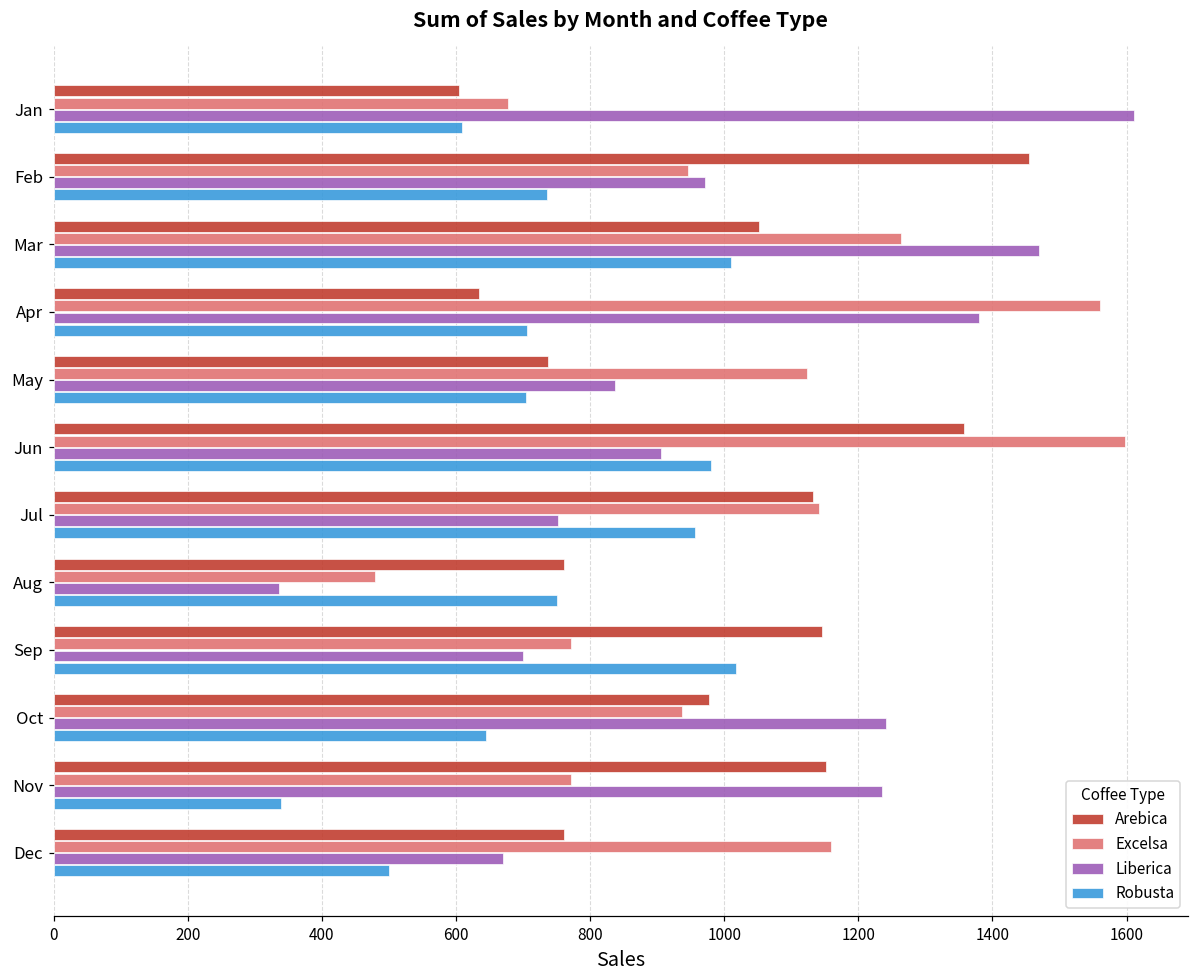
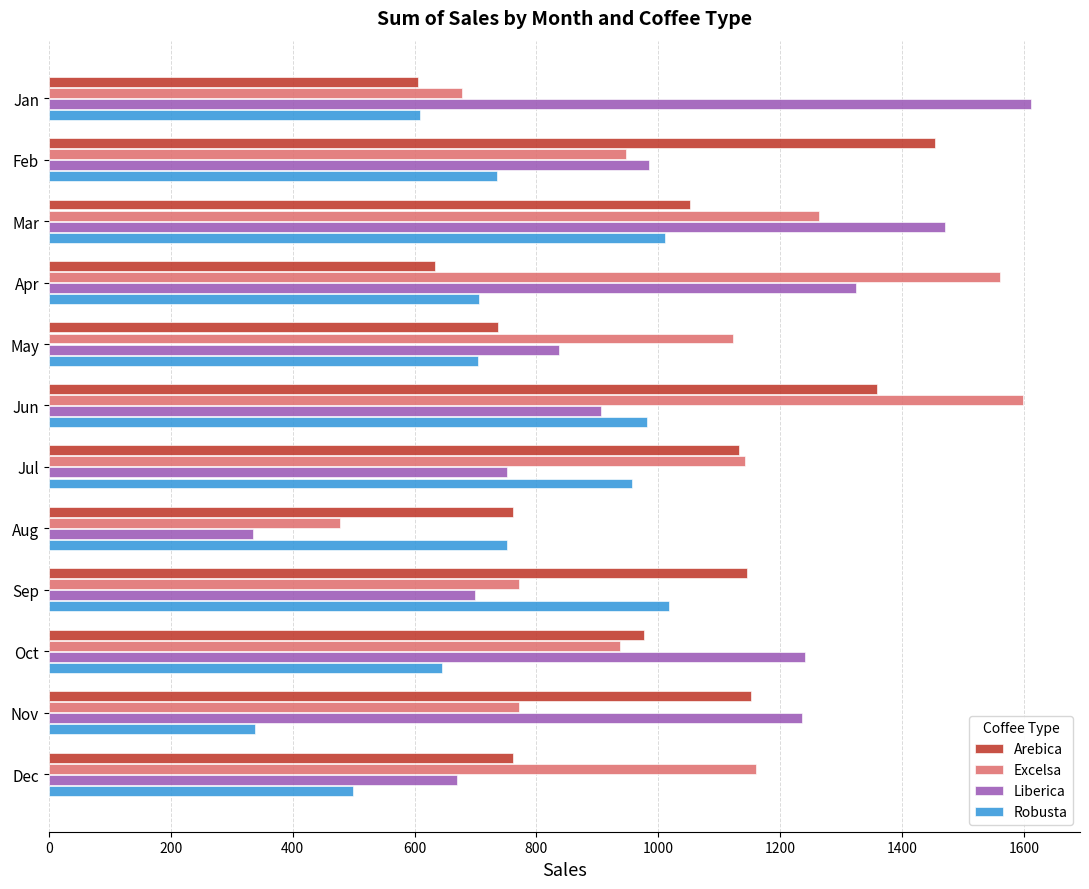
Liberica, Feb: 970 -> 980
Liberica, Apr: 1380 -> 1320
